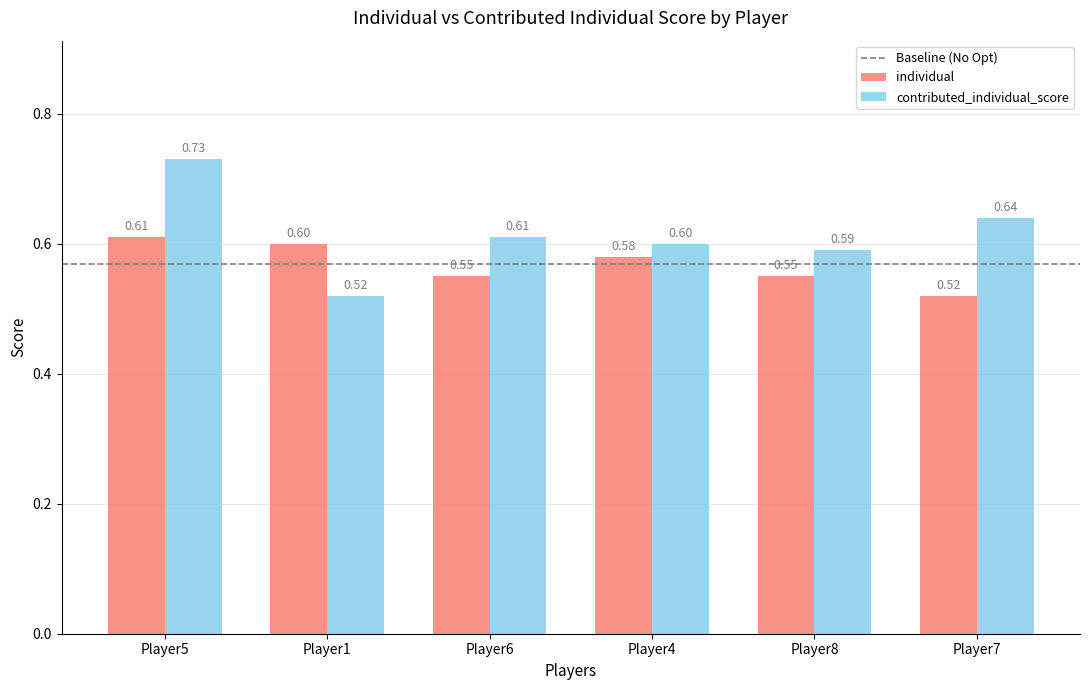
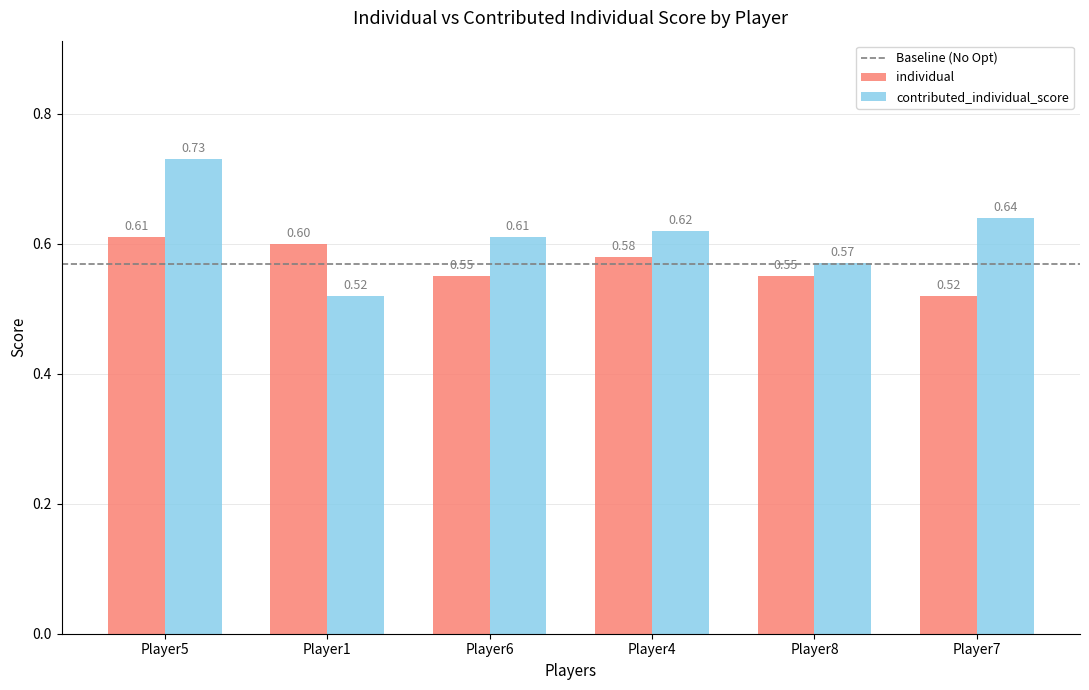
contributed_individual_score, Player4: 0.60 -> 0.62
contributed_individual_score, Player8: 0.59 -> 0.57
